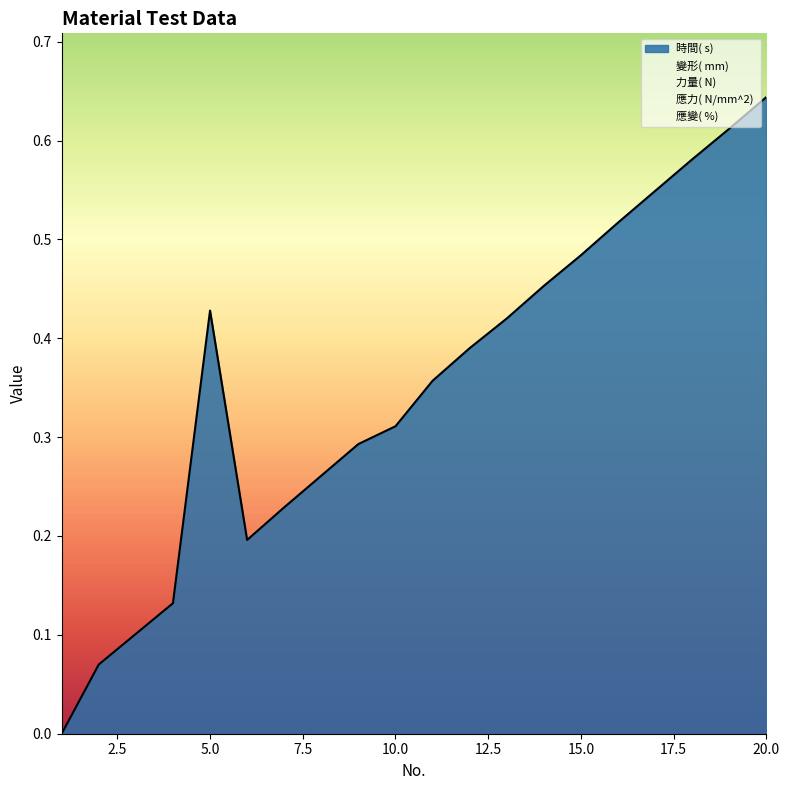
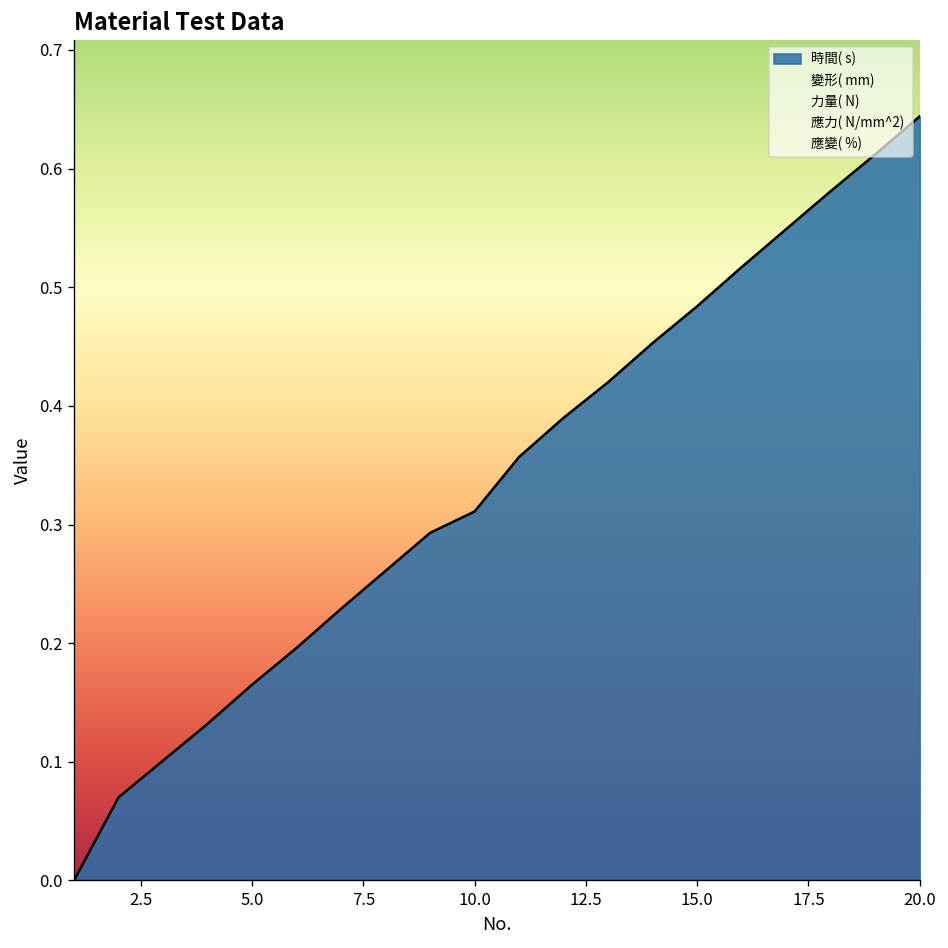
時間( s), 5.0: 0.43 -> 0.17
